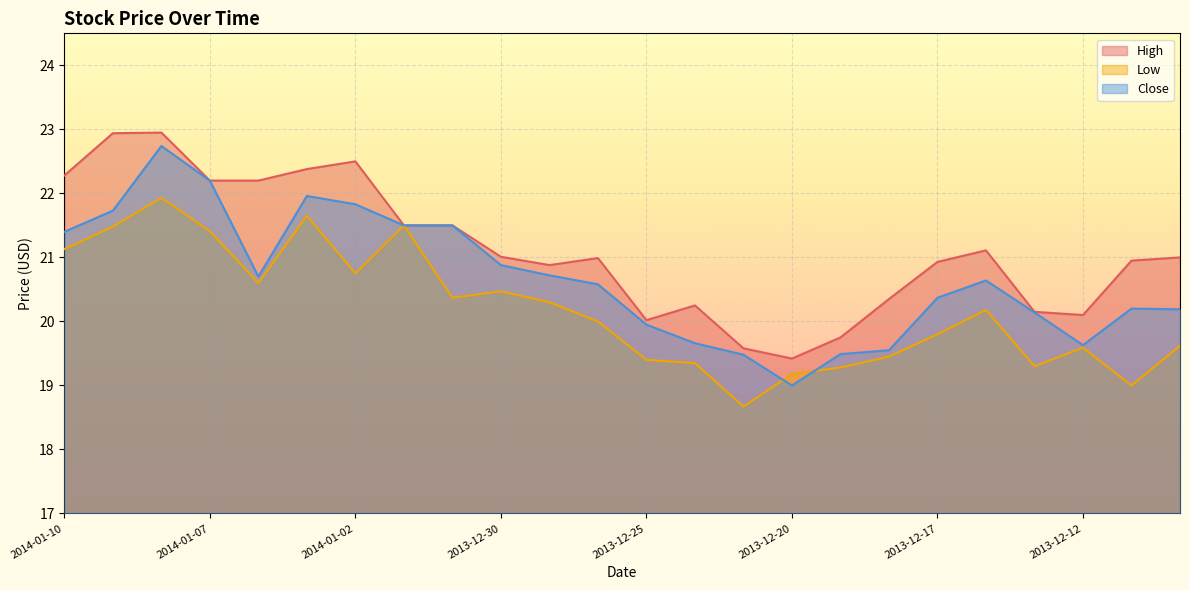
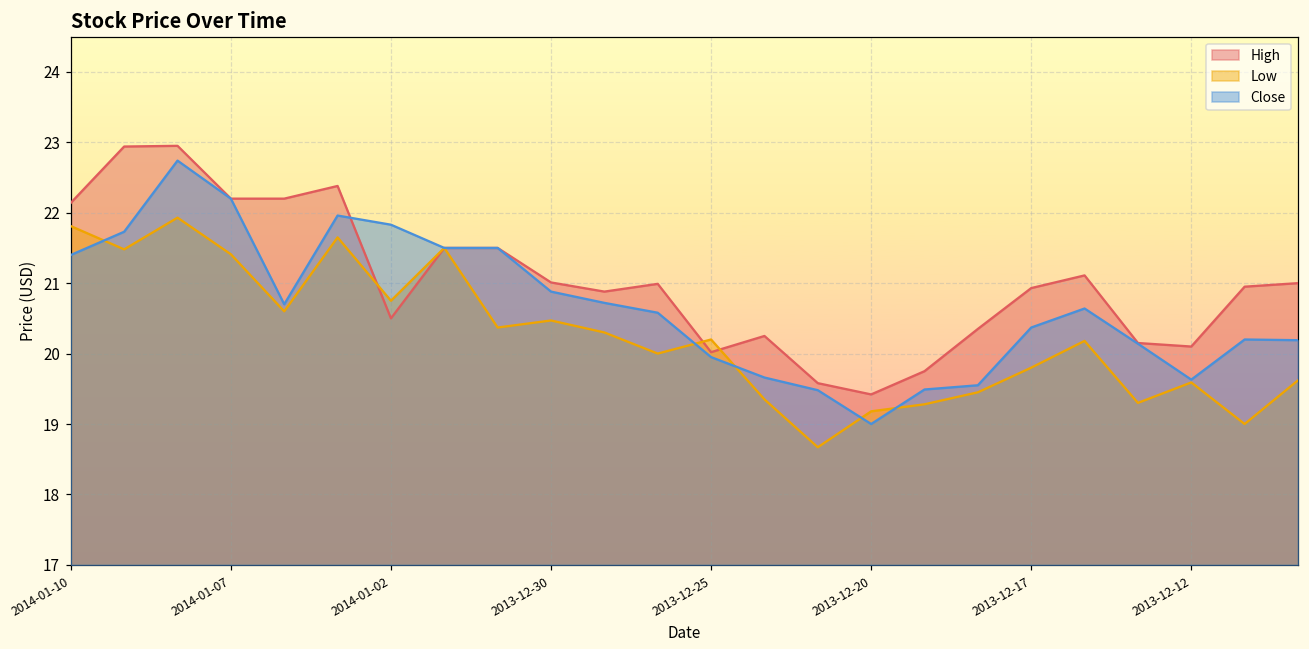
High, 2014-01-10: 22.3 -> 22.1
Low, 2014-01-10: 21.1 -> 21.8
High, 2014-01-02: 22.5 -> 20.5
Low, 2013-12-25: 19.4 -> 20.2
